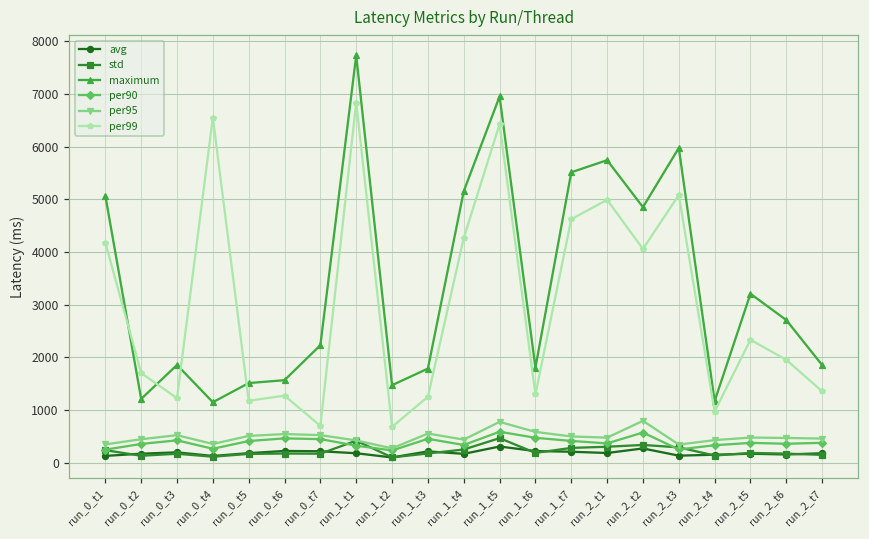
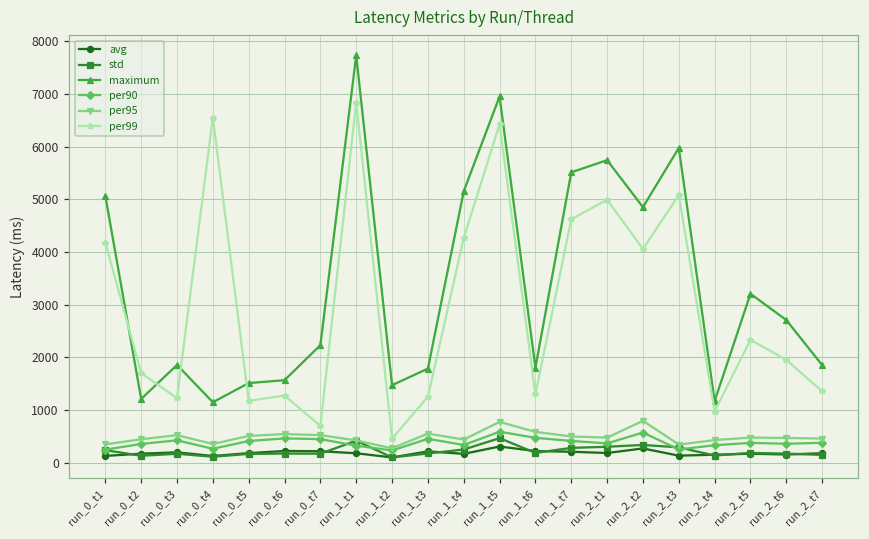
per99, run_1_t2: 700 -> 500
